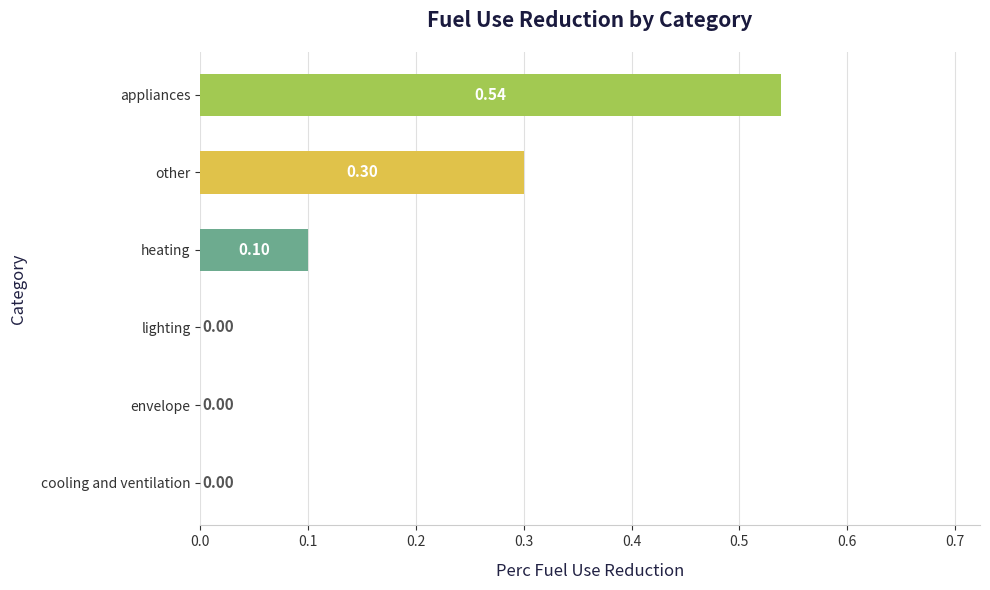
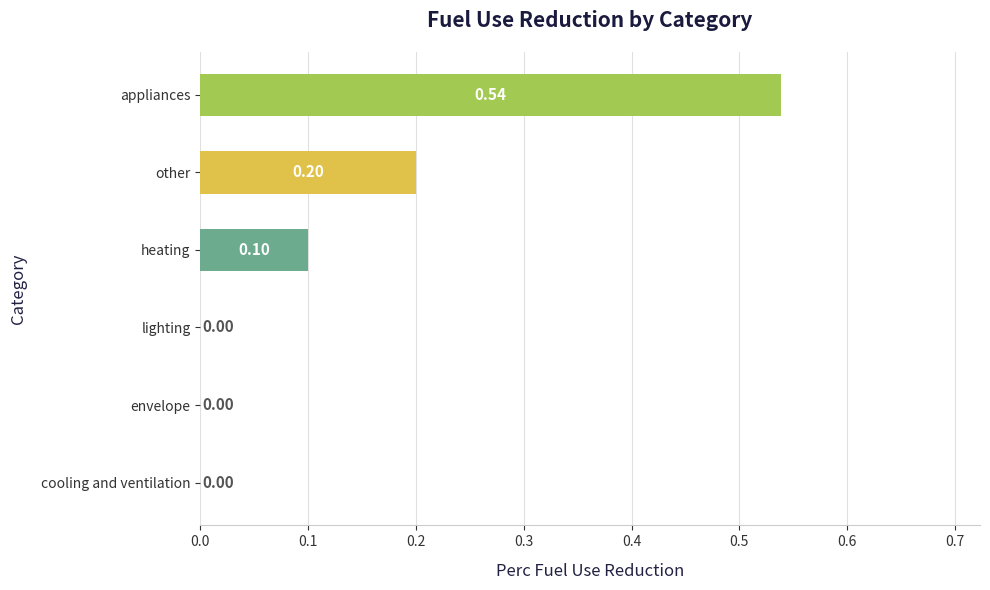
other: 0.30 -> 0.20
